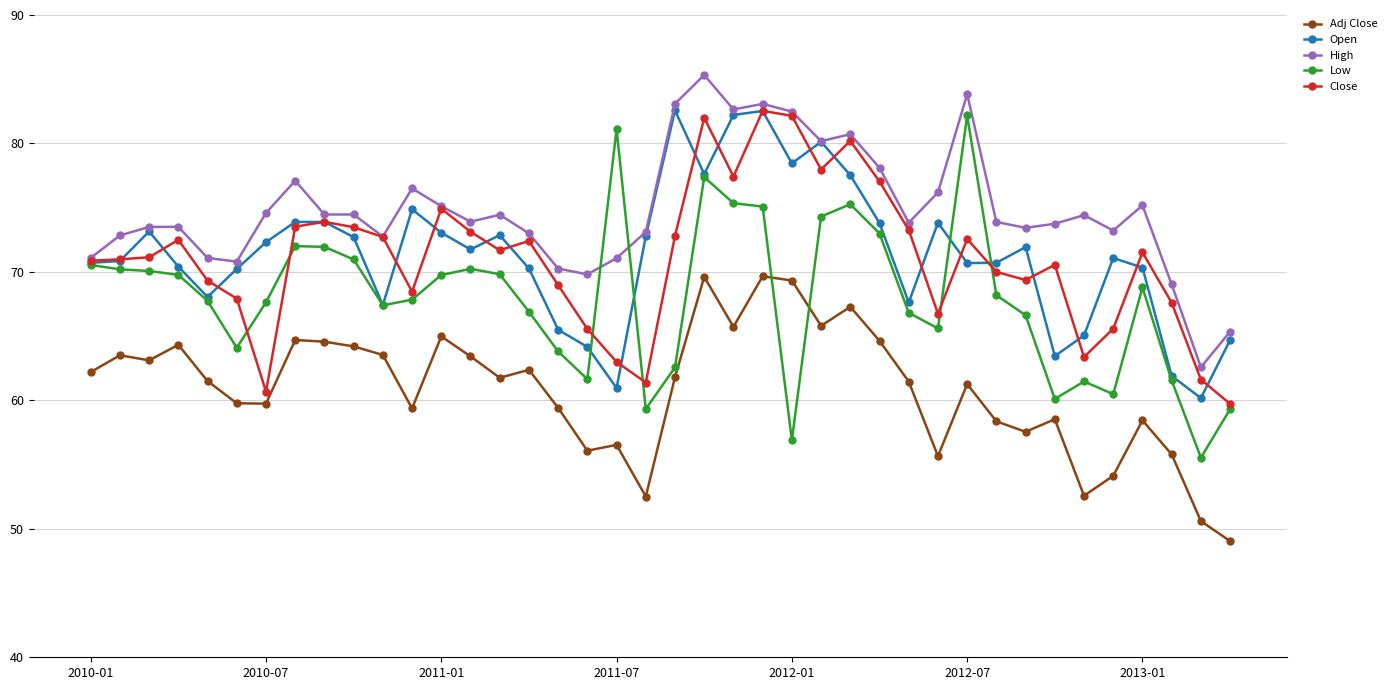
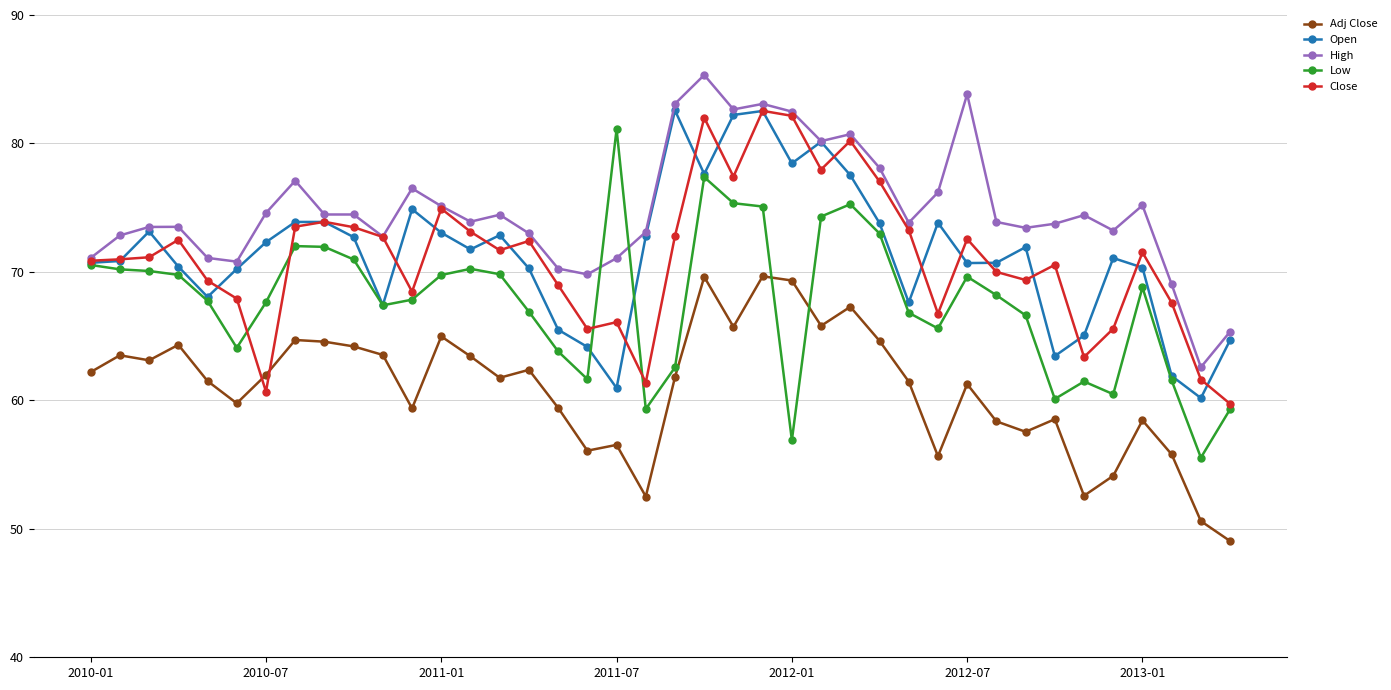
Adj Close, 2010-07: 59.7 -> 62.0
Close, 2011-07: 63.0 -> 66.1
Low, 2012-07: 82.2 -> 69.6
